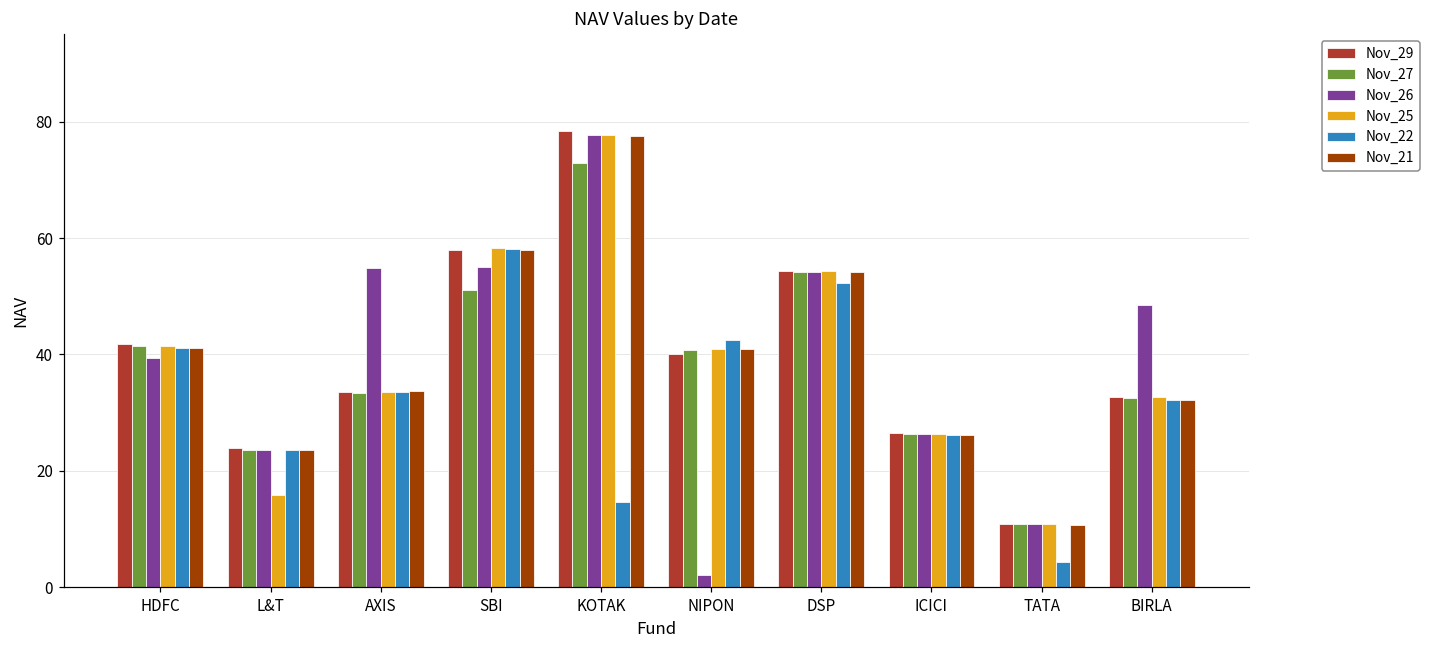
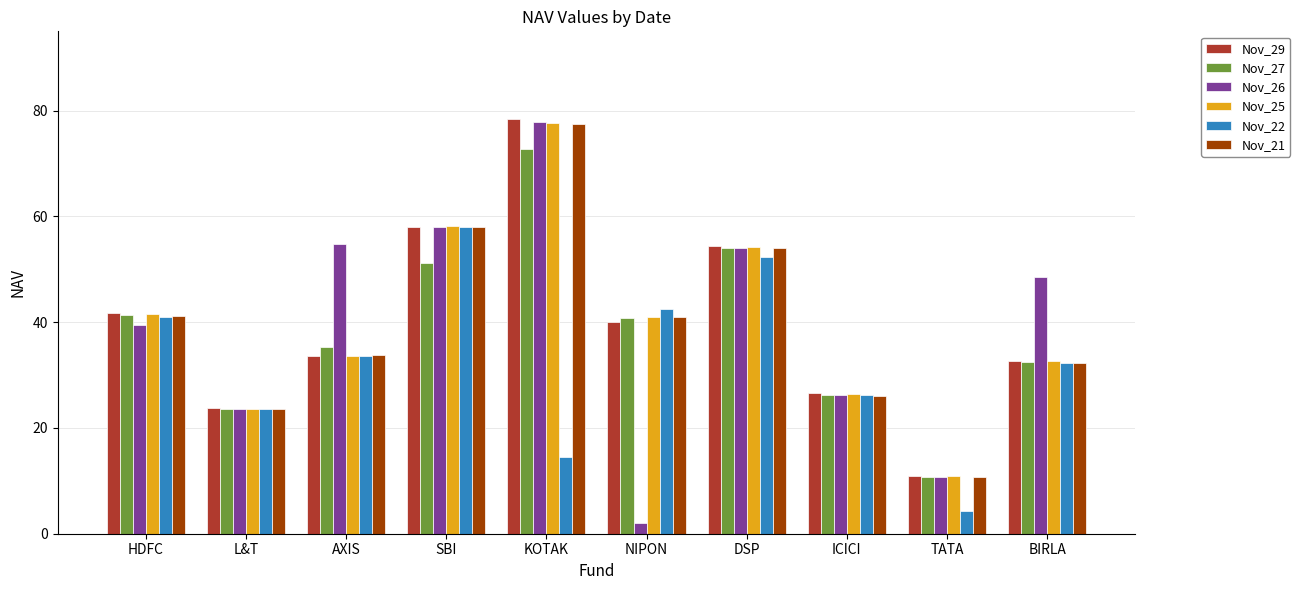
Nov_25, L&T: 16 -> 24
Nov_27, AXIS: 33 -> 35
Nov_26, SBI: 55 -> 58
